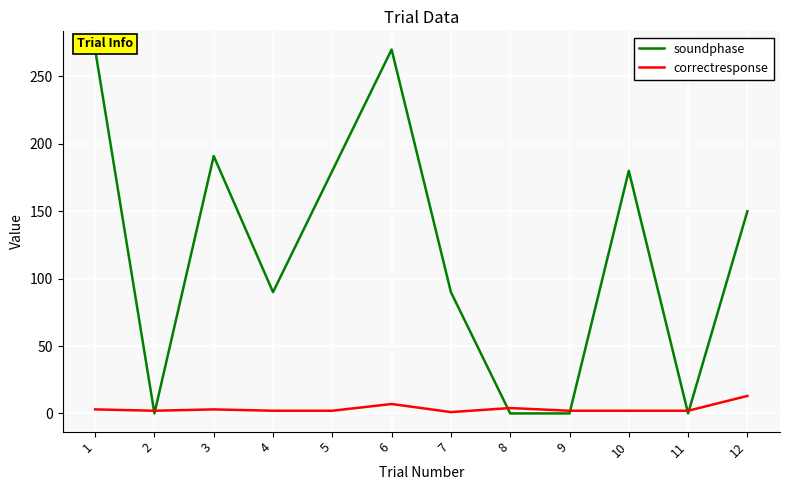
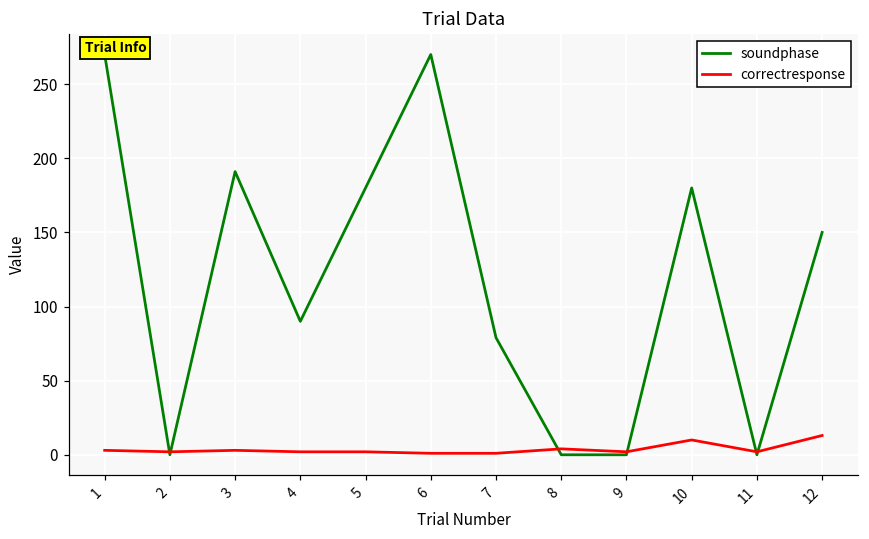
correctresponse, 6: 7 -> 1
soundphase, 7: 90 -> 79
correctresponse, 10: 2 -> 10
